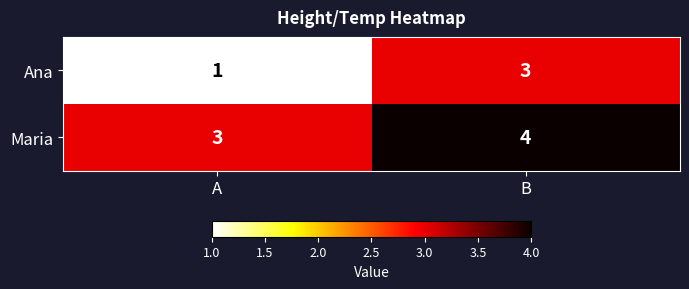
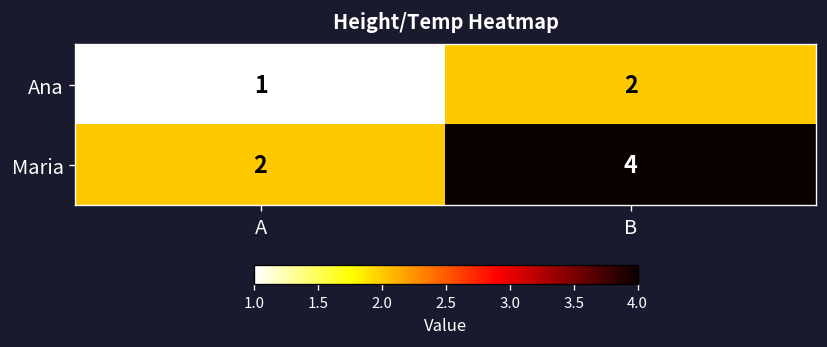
Ana, B: 3 -> 2
Maria, A: 3 -> 2
